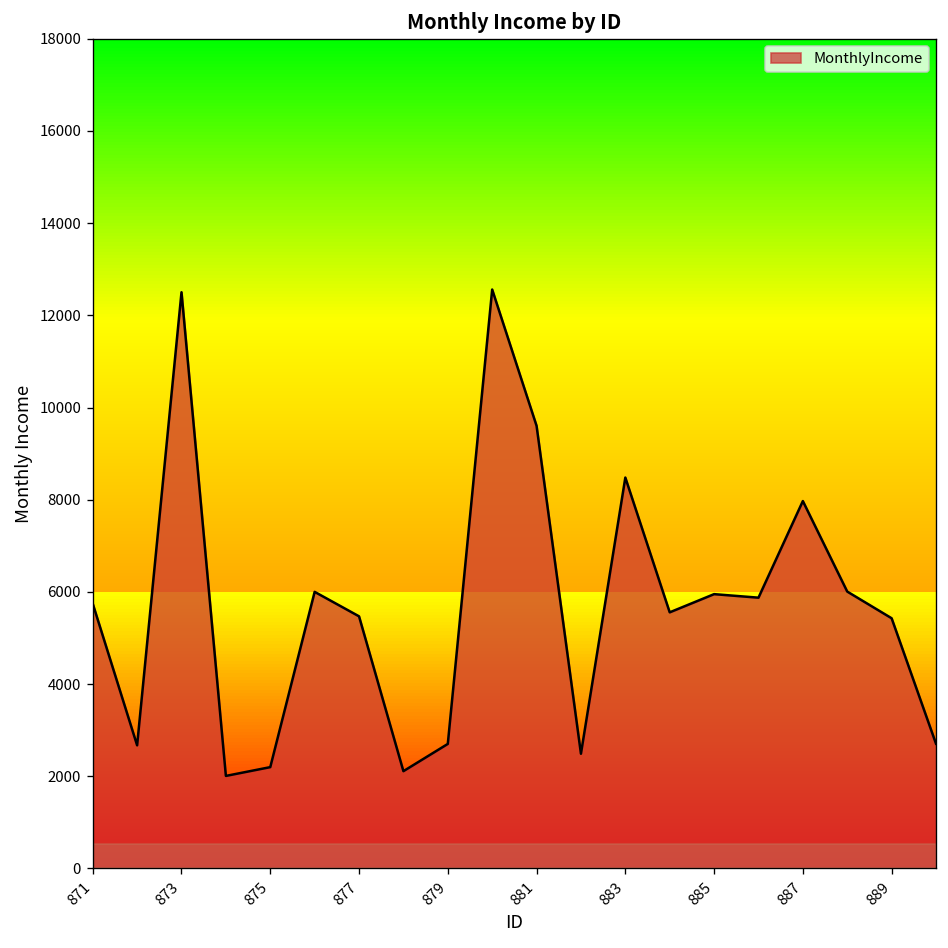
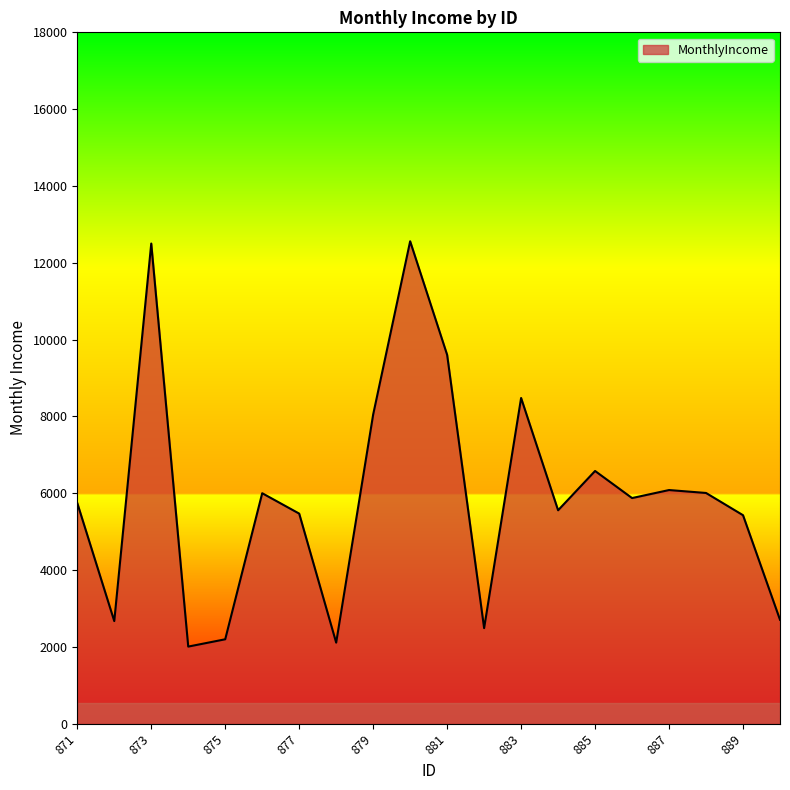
879: 2700 -> 8000
885: 6000 -> 6600
887: 8000 -> 6100
